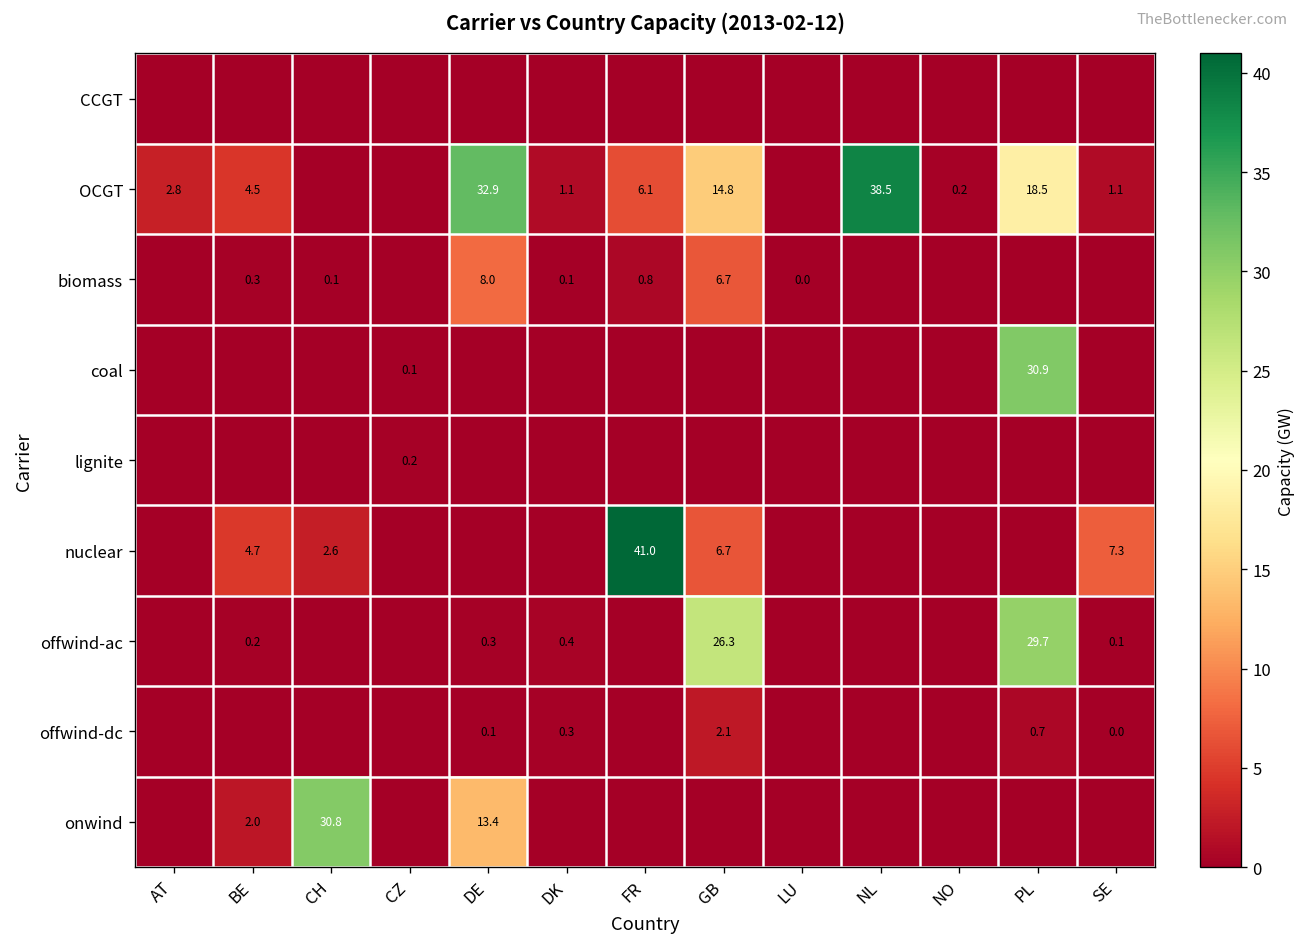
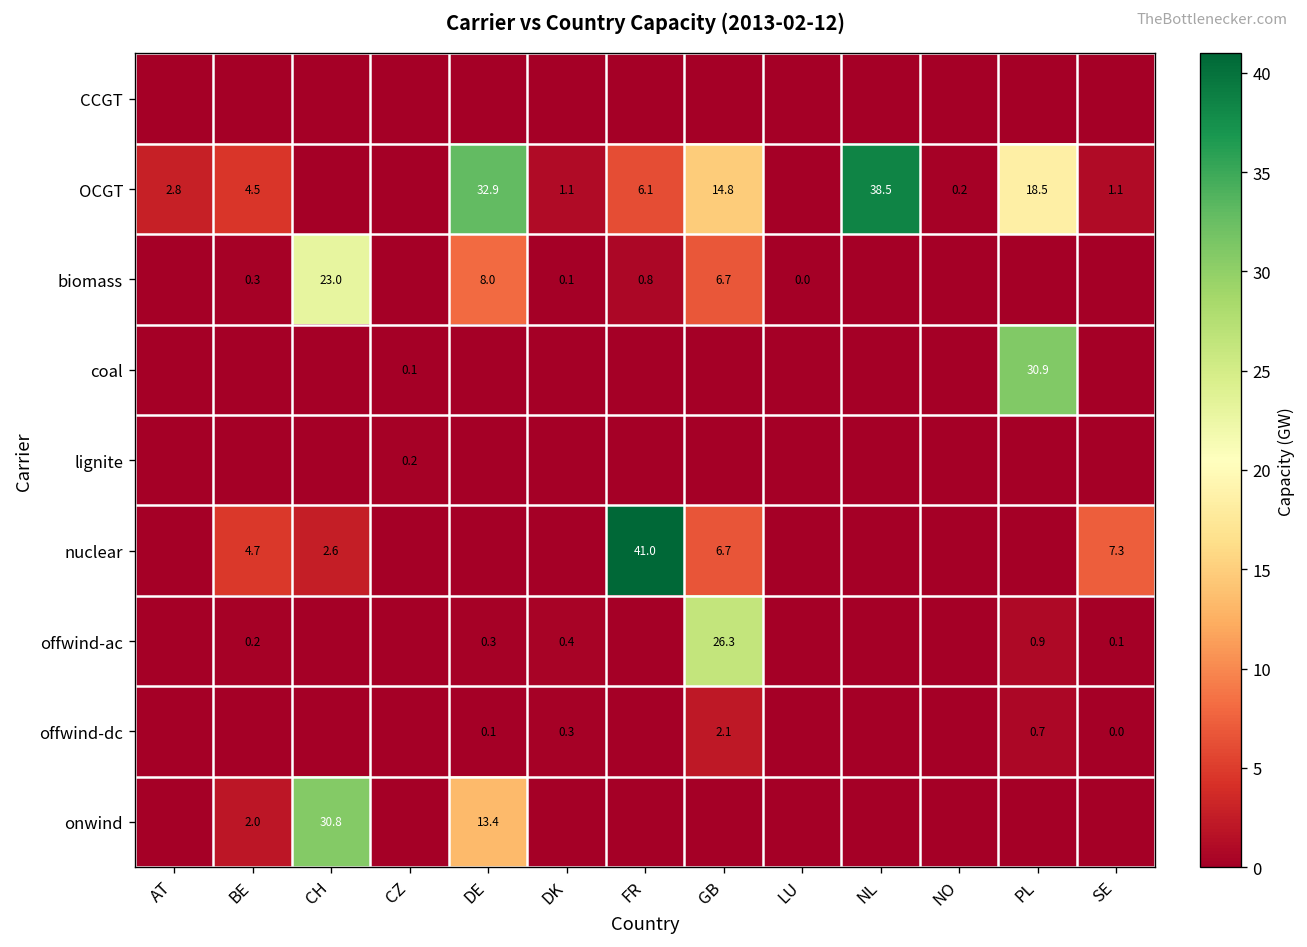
biomass, CH: 0.1 -> 23.0
offwind-ac, PL: 29.7 -> 0.9
